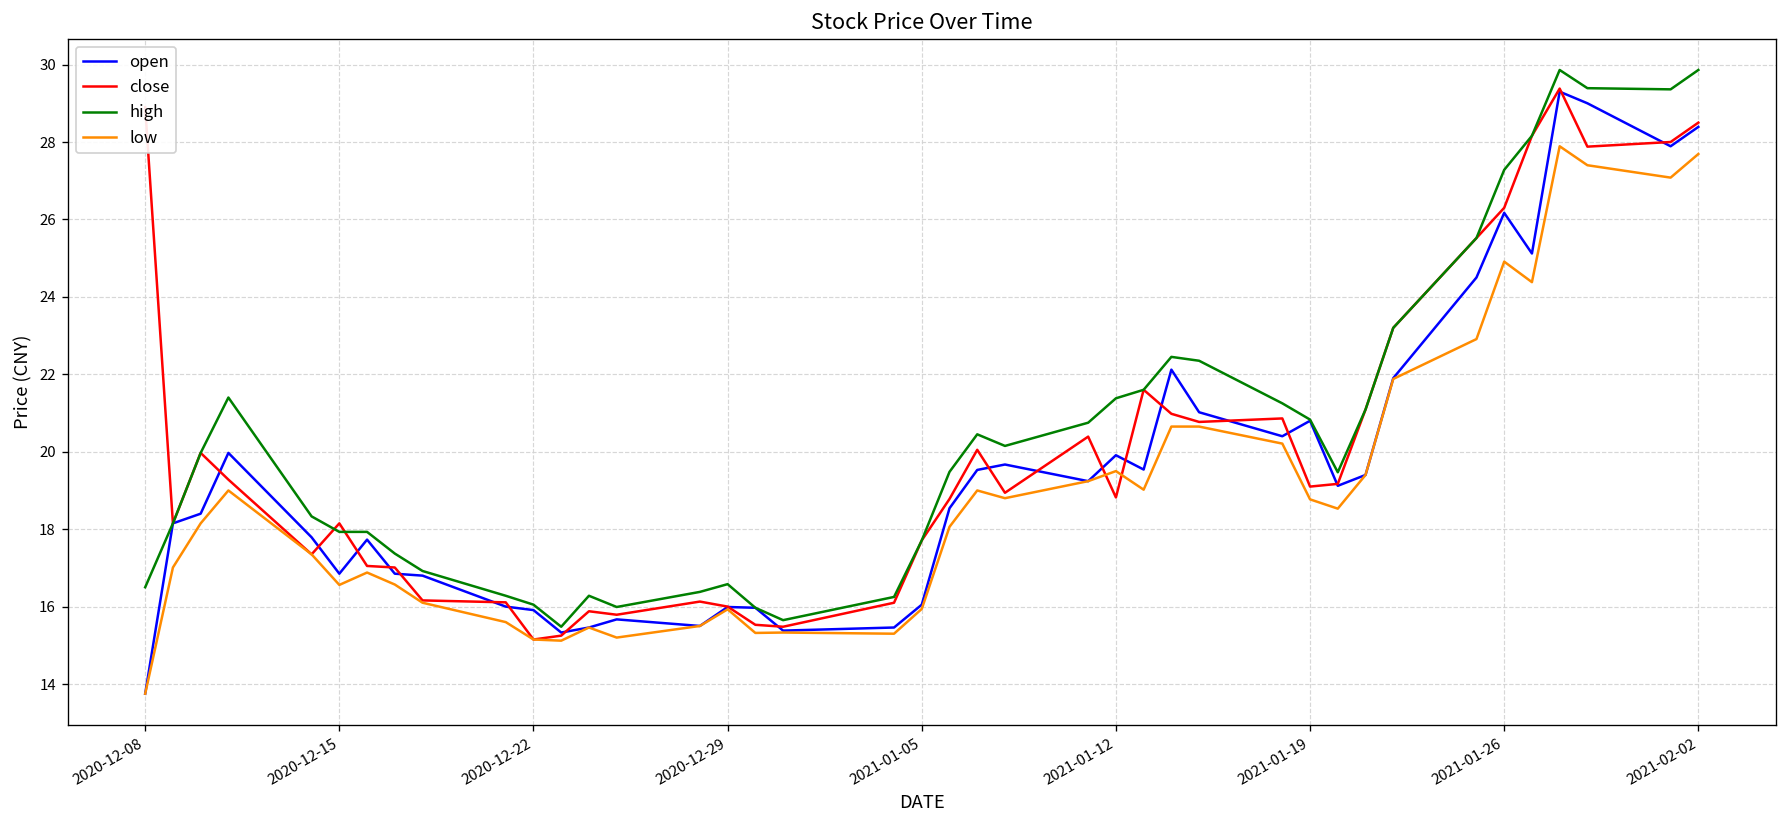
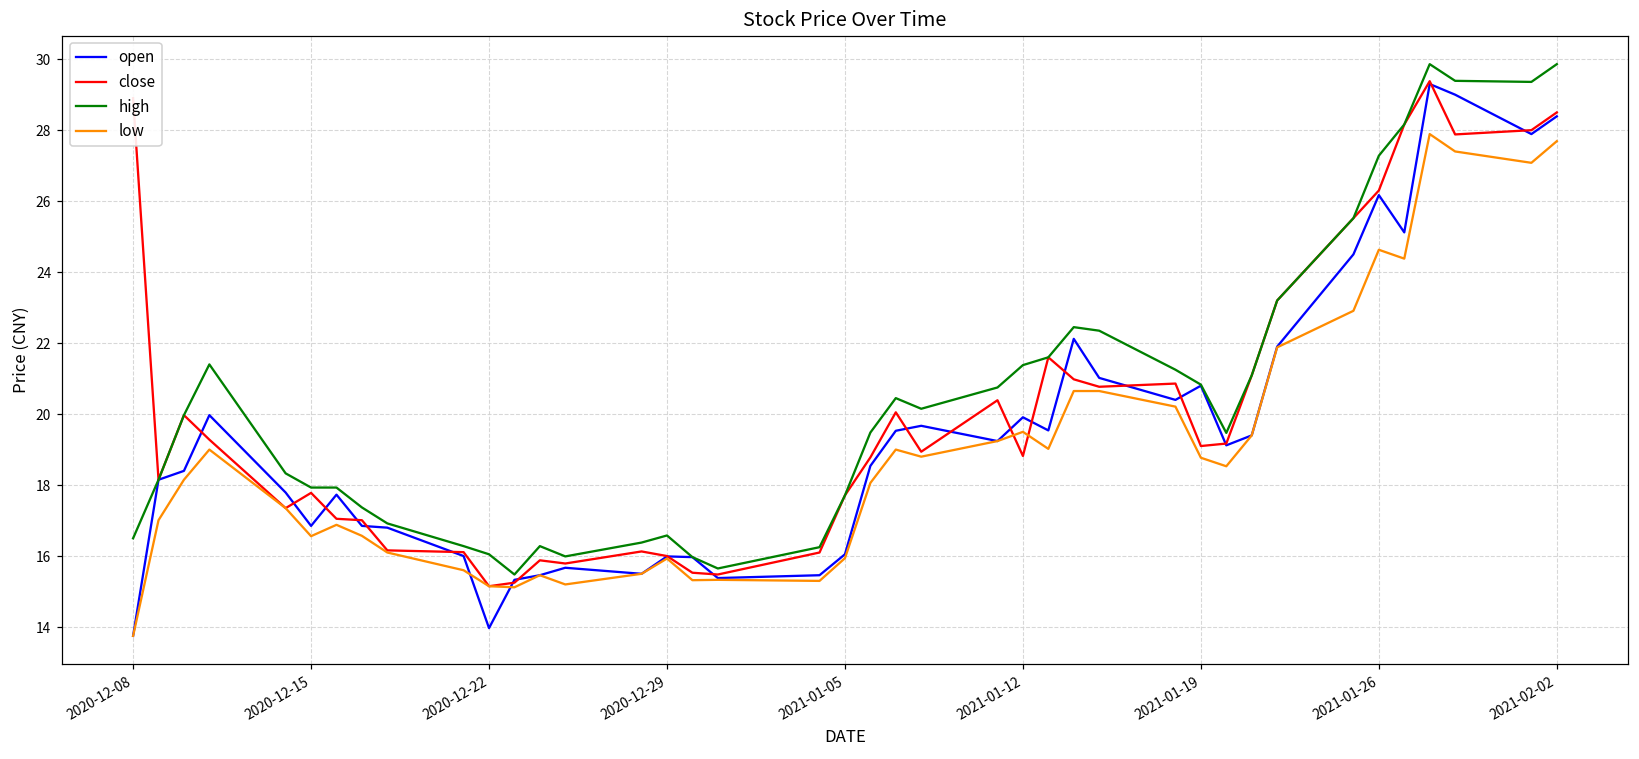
close, 2020-12-15: 18.2 -> 17.8
open, 2020-12-22: 15.9 -> 14.0
low, 2021-01-26: 24.9 -> 24.6
